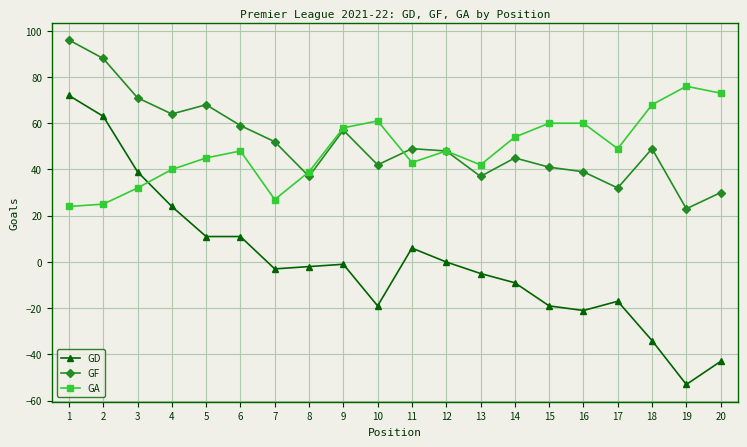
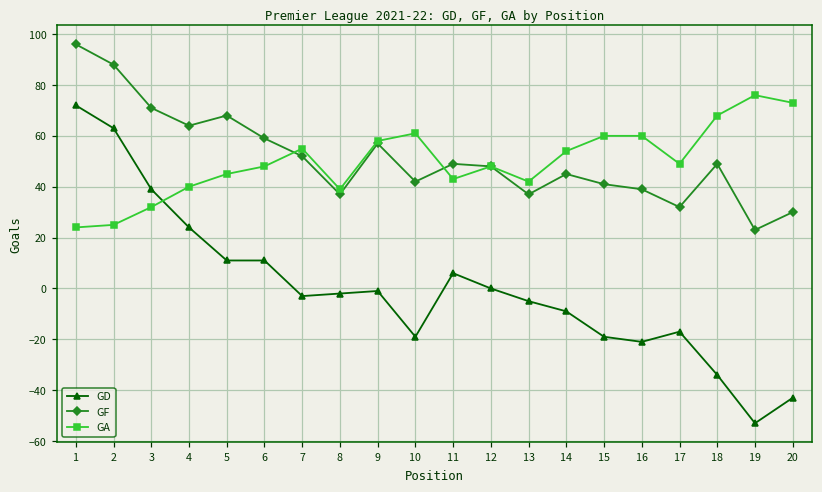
GA, 7: 27 -> 55
